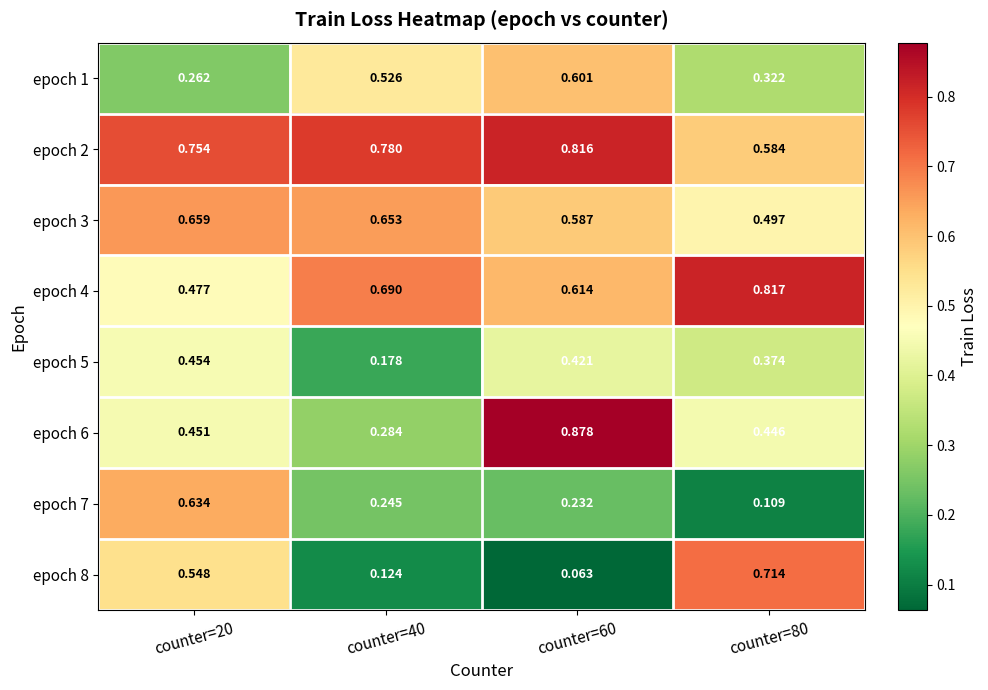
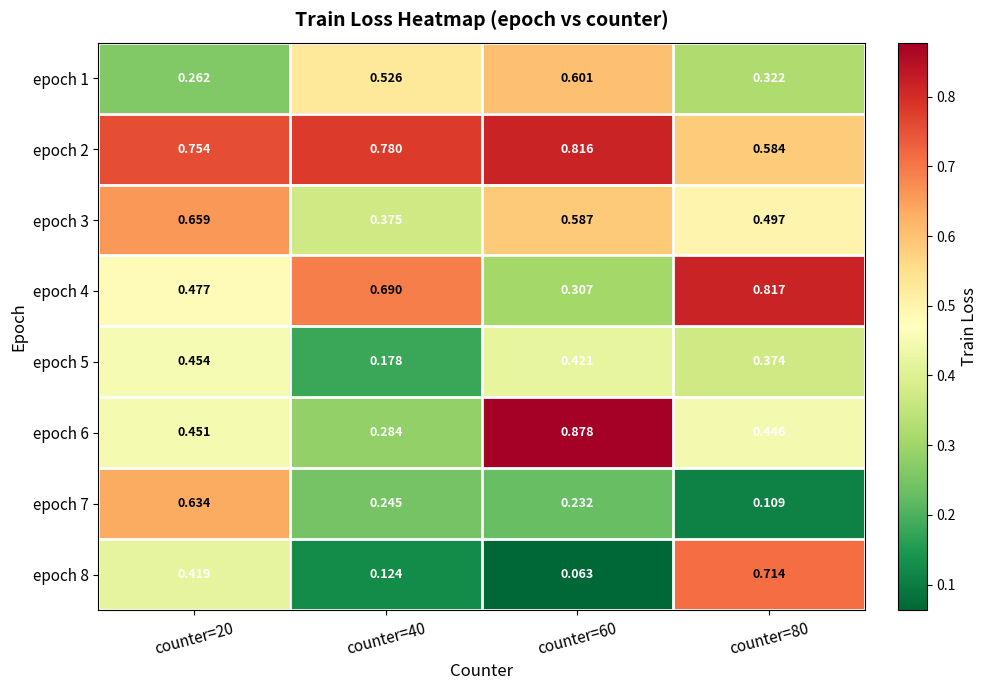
epoch 3, counter=40: 0.653 -> 0.375
epoch 4, counter=60: 0.614 -> 0.307
epoch 8, counter=20: 0.548 -> 0.419
